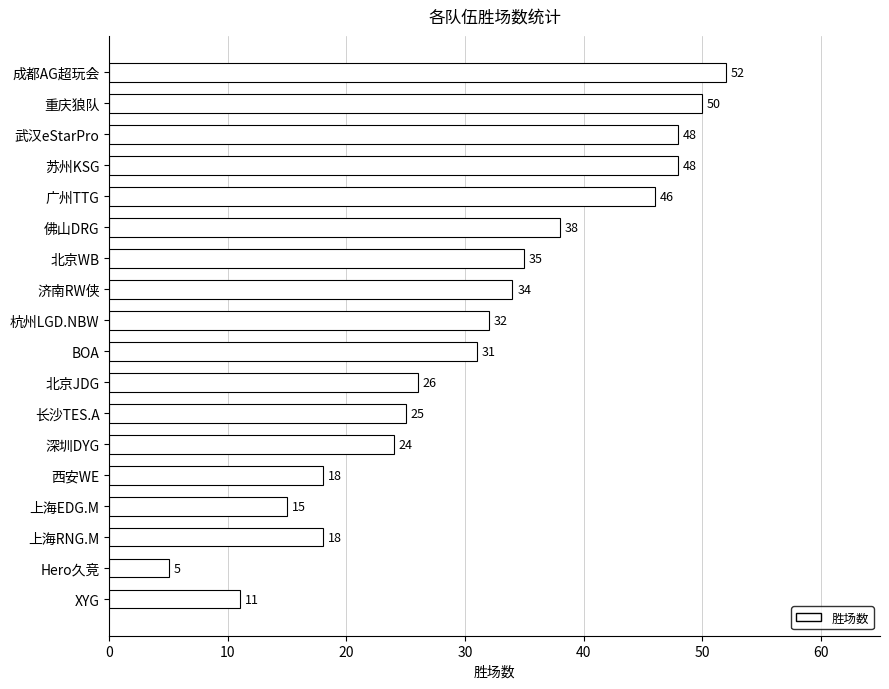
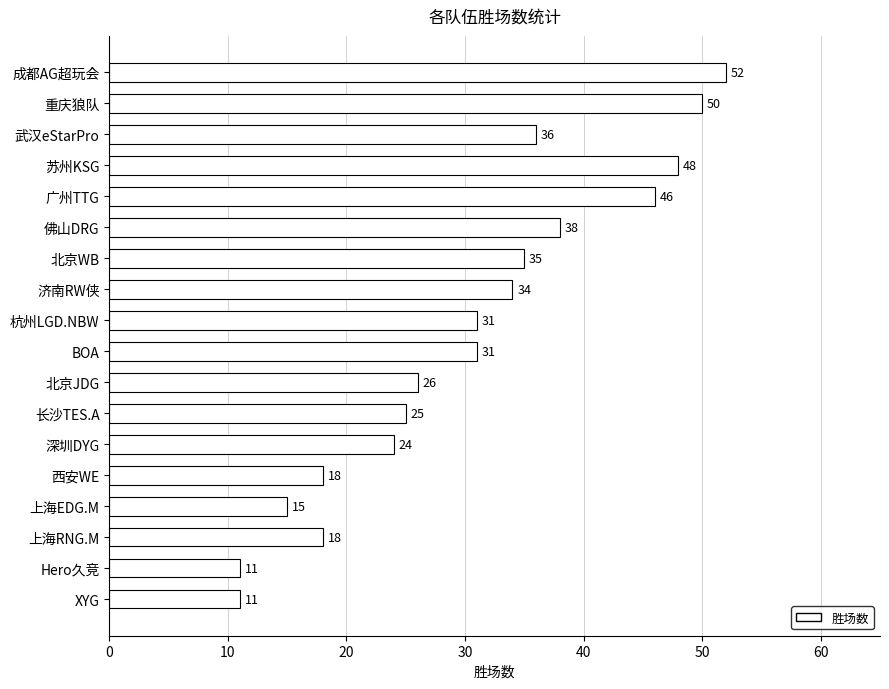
武汉eStarPro: 48 -> 36
杭州LGD.NBW: 32 -> 31
Hero久竞: 5 -> 11
